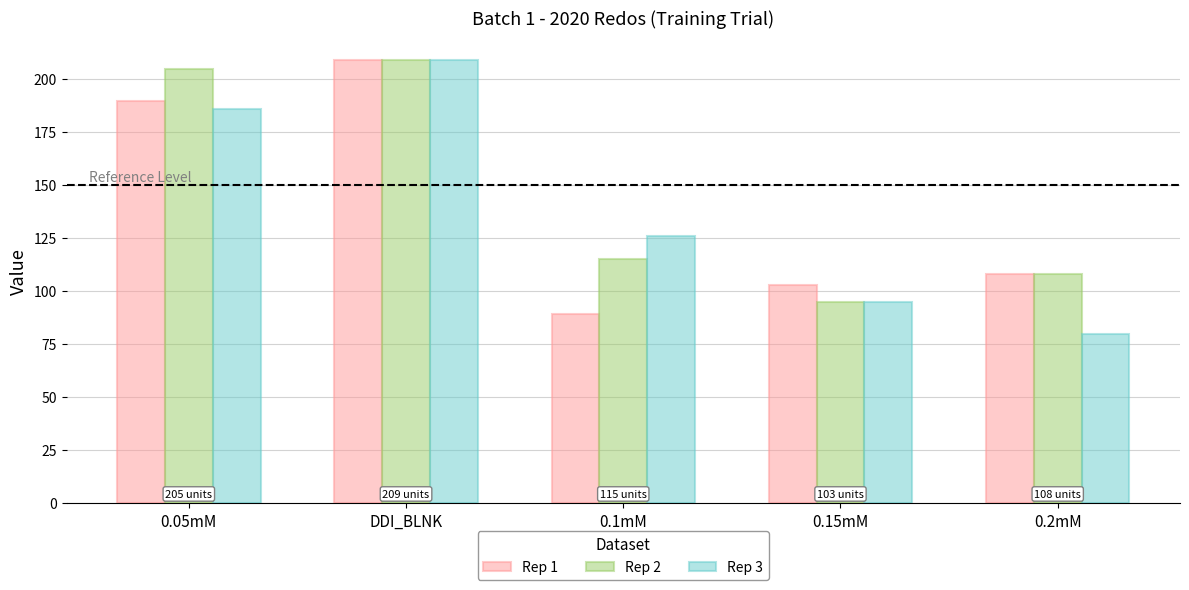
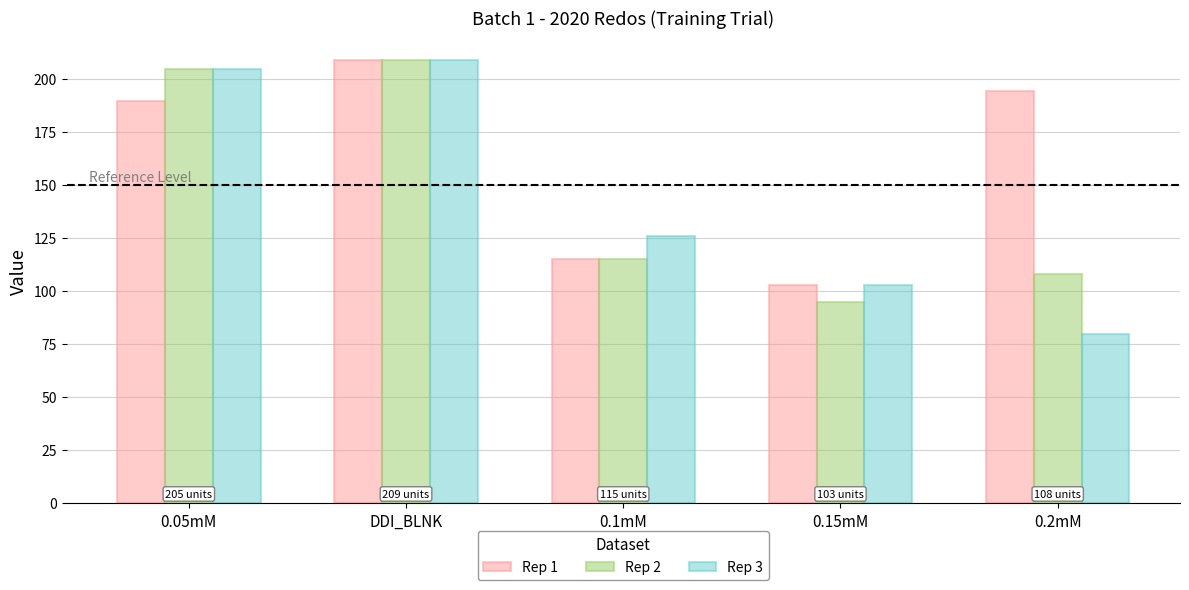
Rep 3, 0.05mM: 186 -> 205
Rep 1, 0.1mM: 89 -> 115
Rep 3, 0.15mM: 95 -> 103
Rep 1, 0.2mM: 108 -> 194
